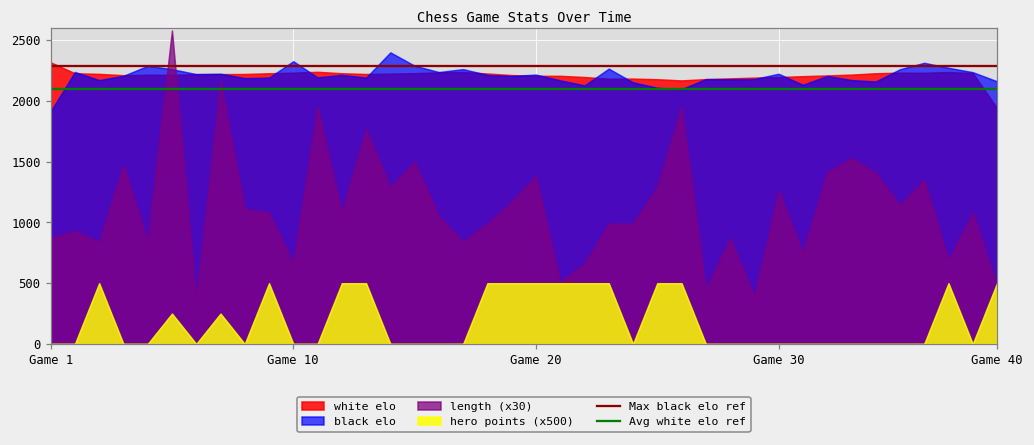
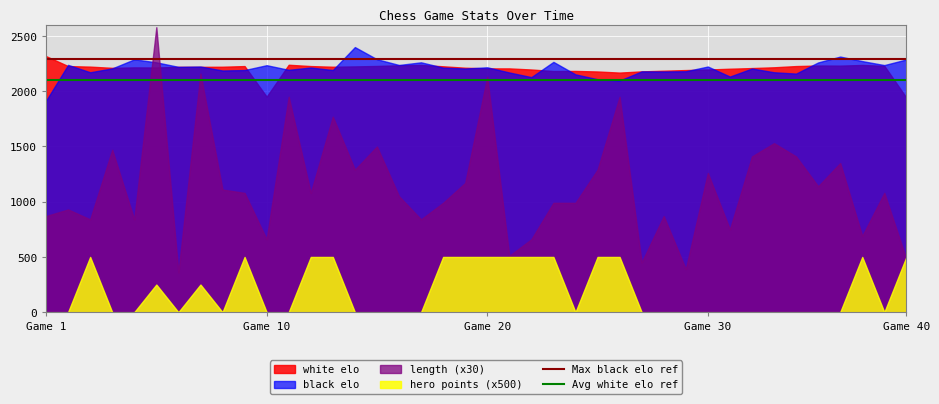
white elo, Game 10: 2230 -> 1950
black elo, Game 10: 2330 -> 2240
length (x30), Game 20: 1380 -> 2130
black elo, Game 40: 2160 -> 2290
